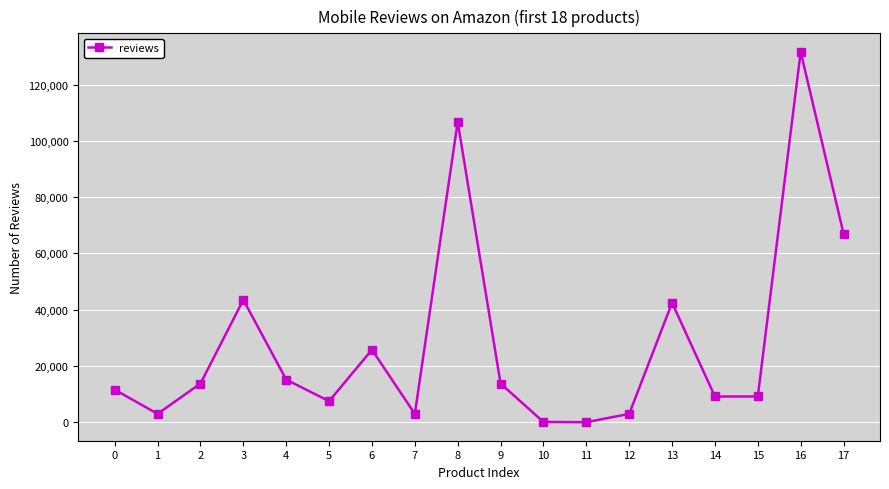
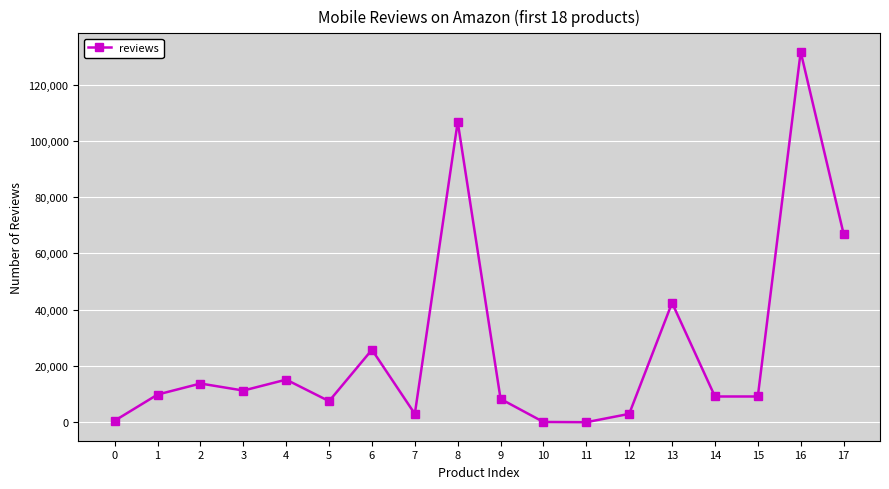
0: 12,000 -> 1,000
1: 3,000 -> 10,000
3: 44,000 -> 11,000
9: 14,000 -> 8,000
